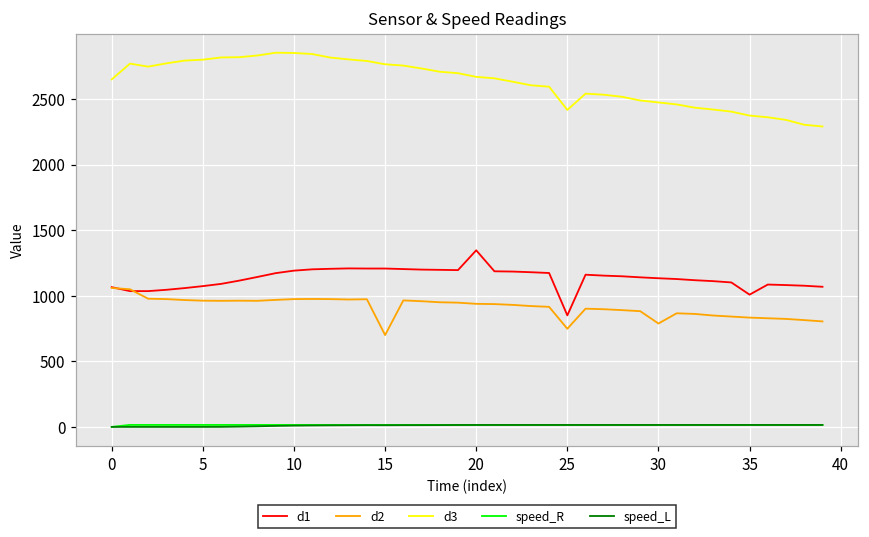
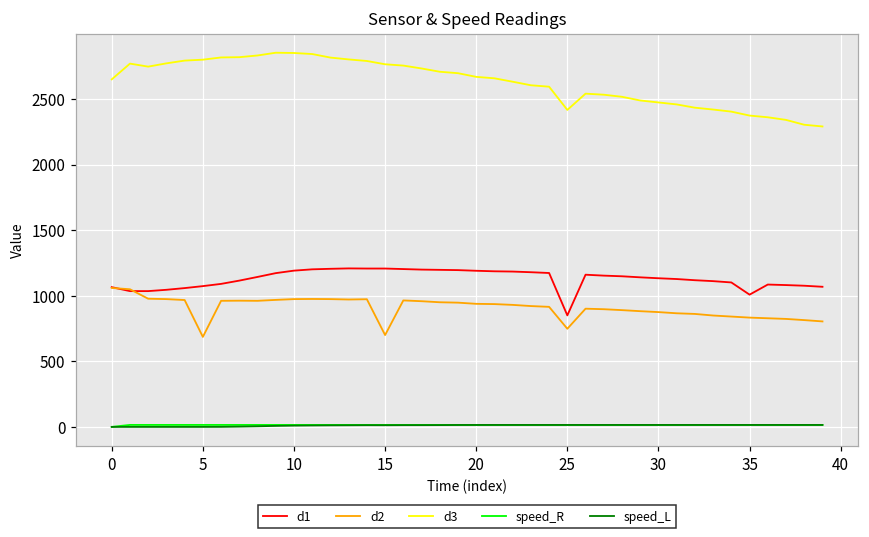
d2, 5: 960 -> 690
d1, 20: 1350 -> 1190
d2, 30: 790 -> 880
